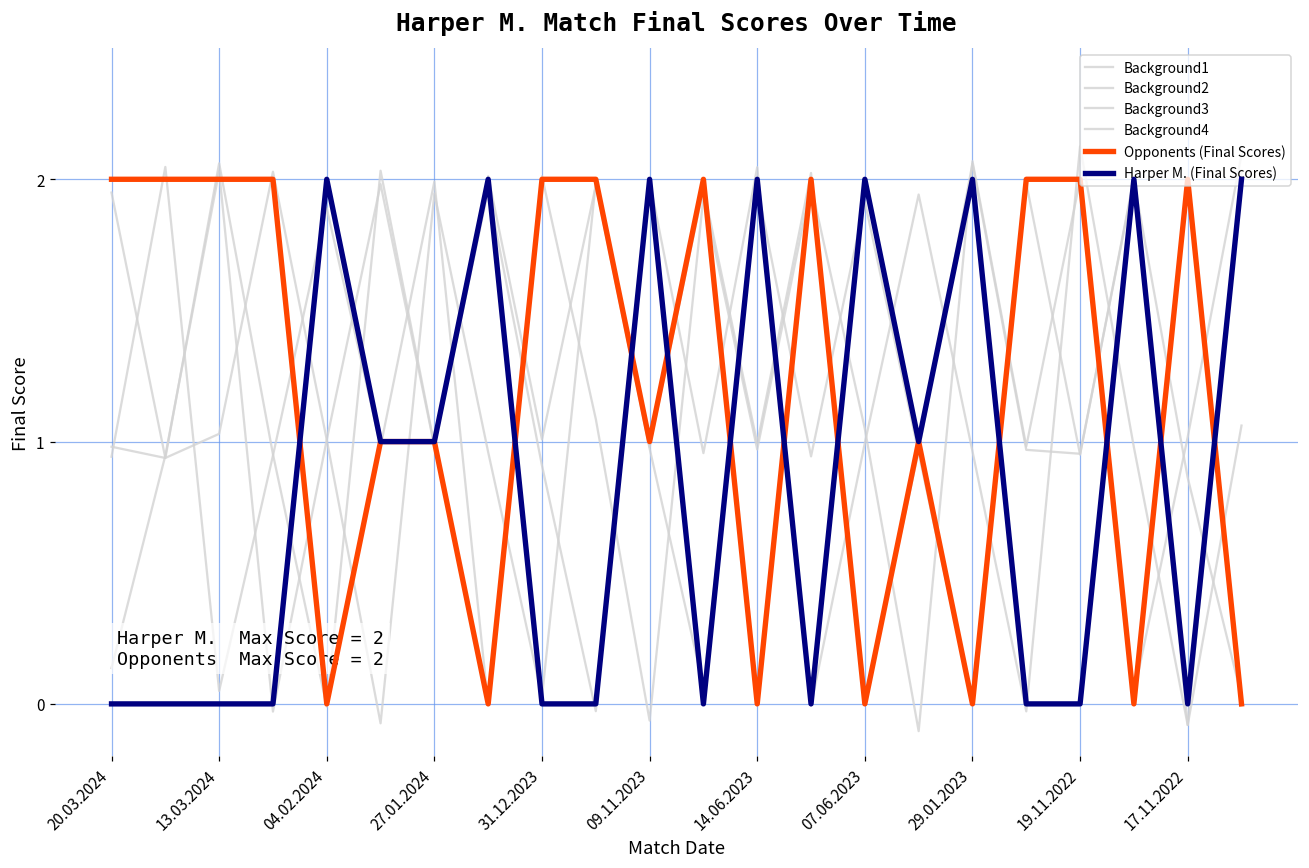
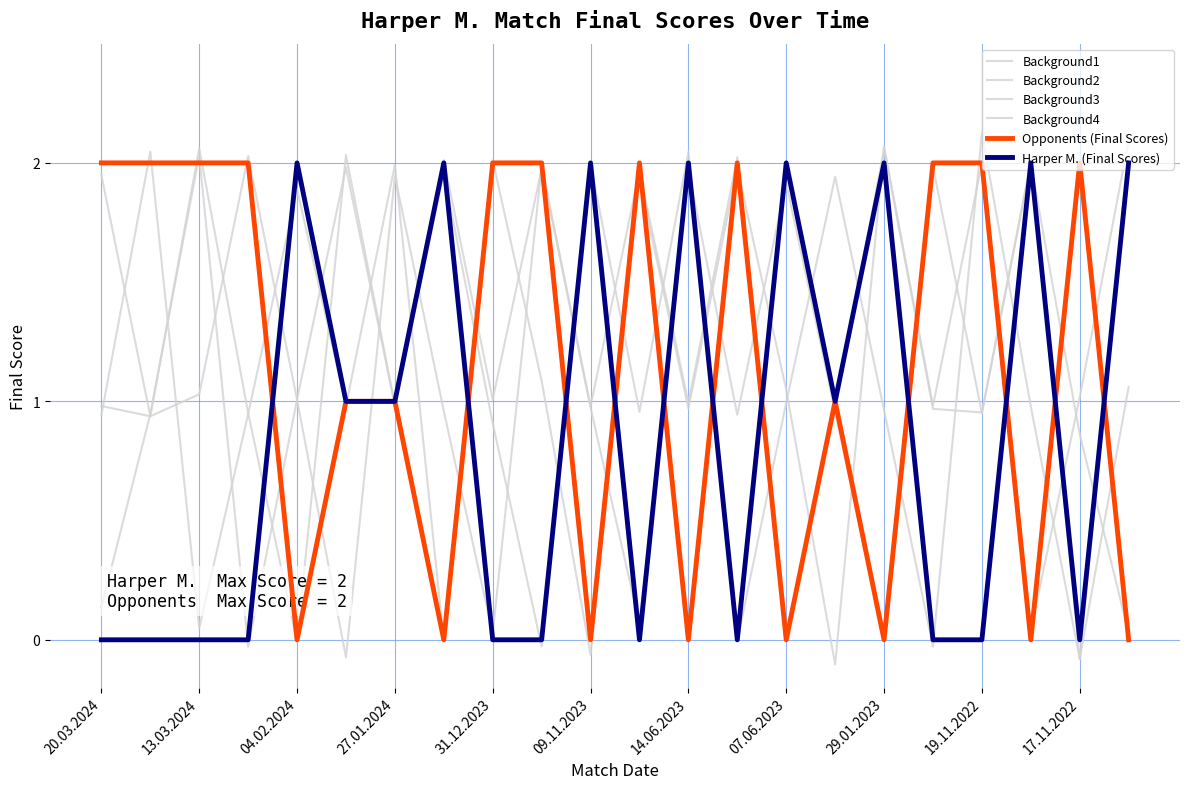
Opponents (Final Scores), 09.11.2023: 1 -> 0
